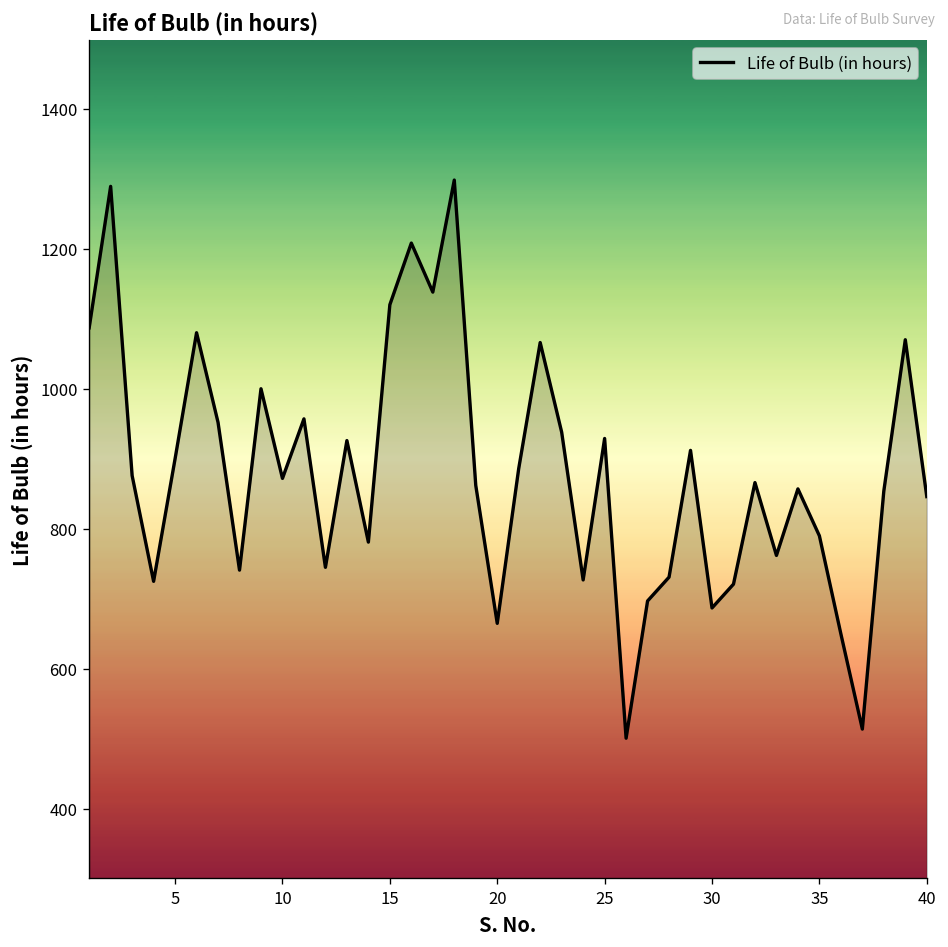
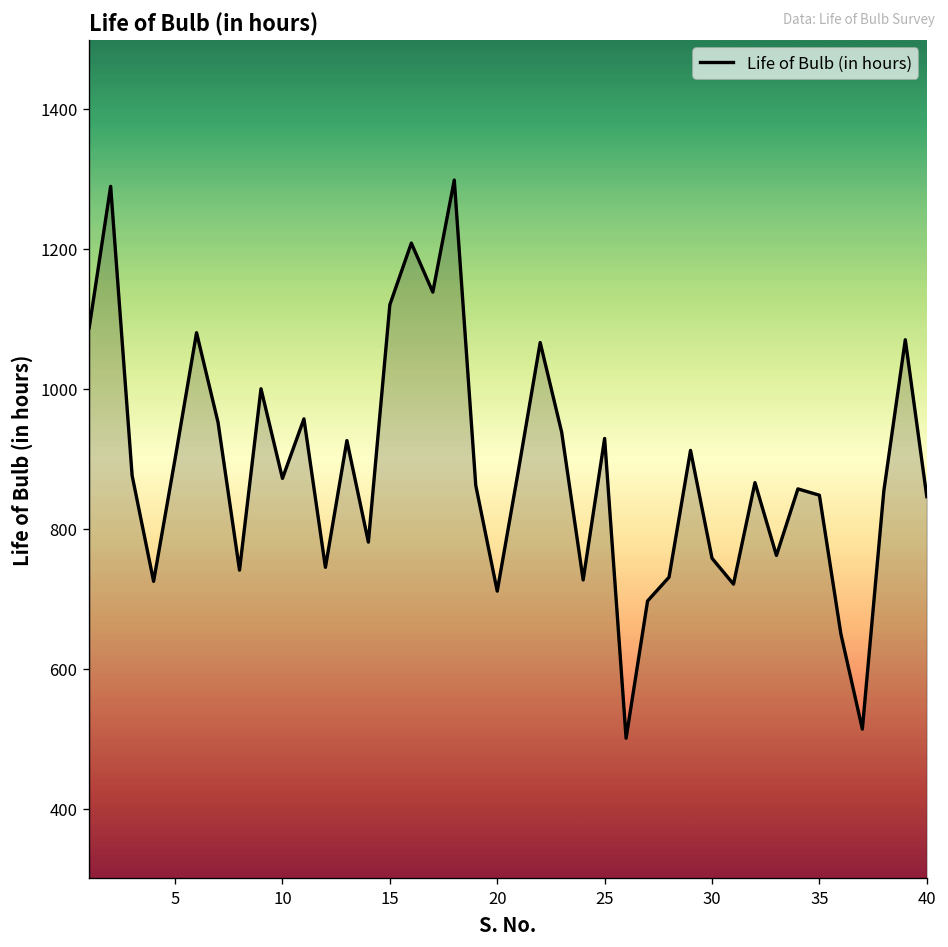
20: 670 -> 710
30: 690 -> 760
35: 790 -> 850
